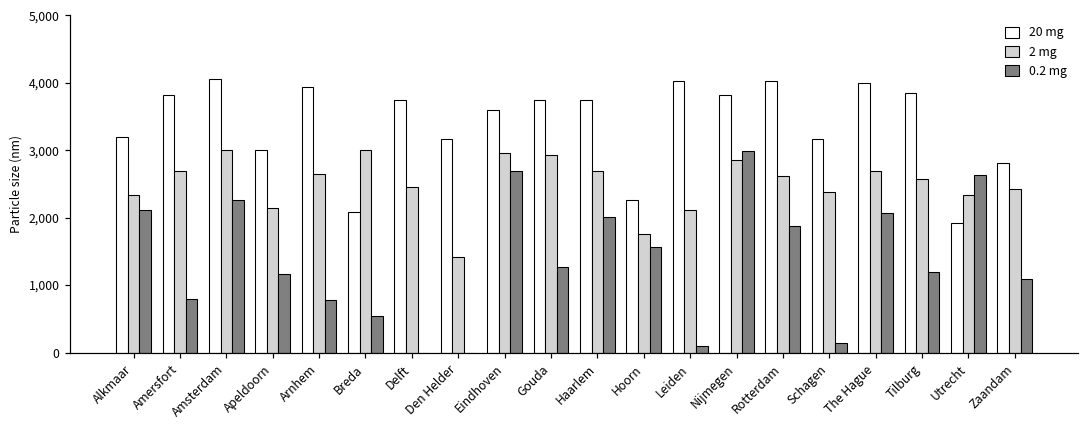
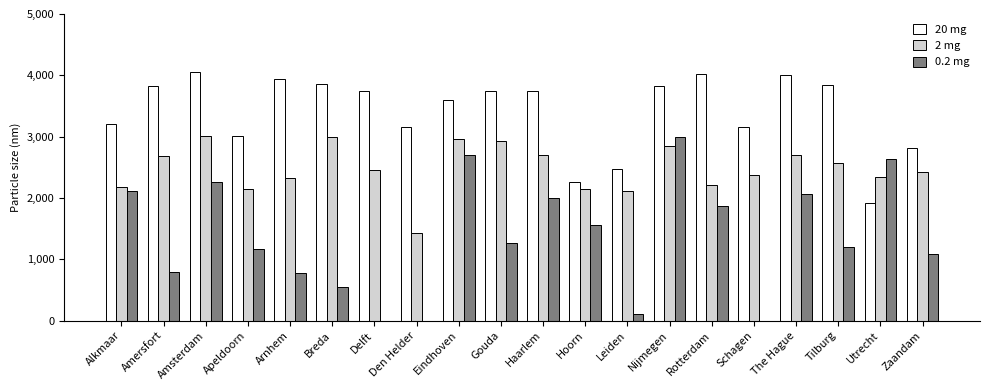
2 mg, Alkmaar: 2,300 -> 2,200
2 mg, Arnhem: 2,700 -> 2,300
20 mg, Breda: 2,100 -> 3,900
2 mg, Hoorn: 1,800 -> 2,100
20 mg, Leiden: 4,000 -> 2,500
2 mg, Rotterdam: 2,600 -> 2,200
0.2 mg, Schagen: 100 -> 0
